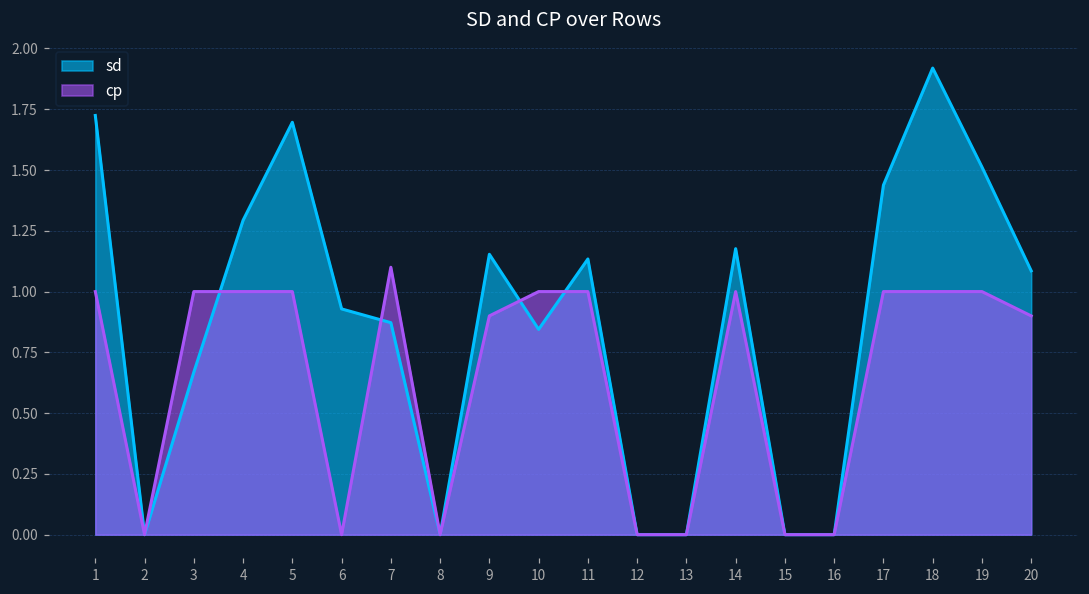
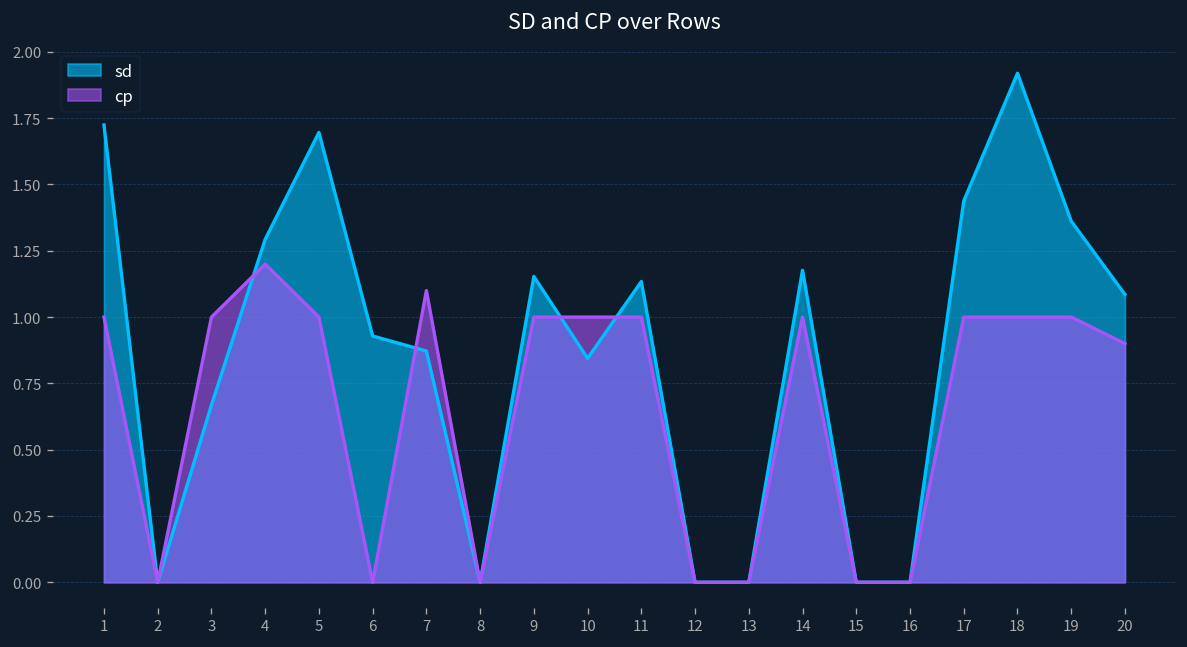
cp, 4: 1.0 -> 1.2
cp, 9: 0.9 -> 1.0
sd, 19: 1.51 -> 1.36
